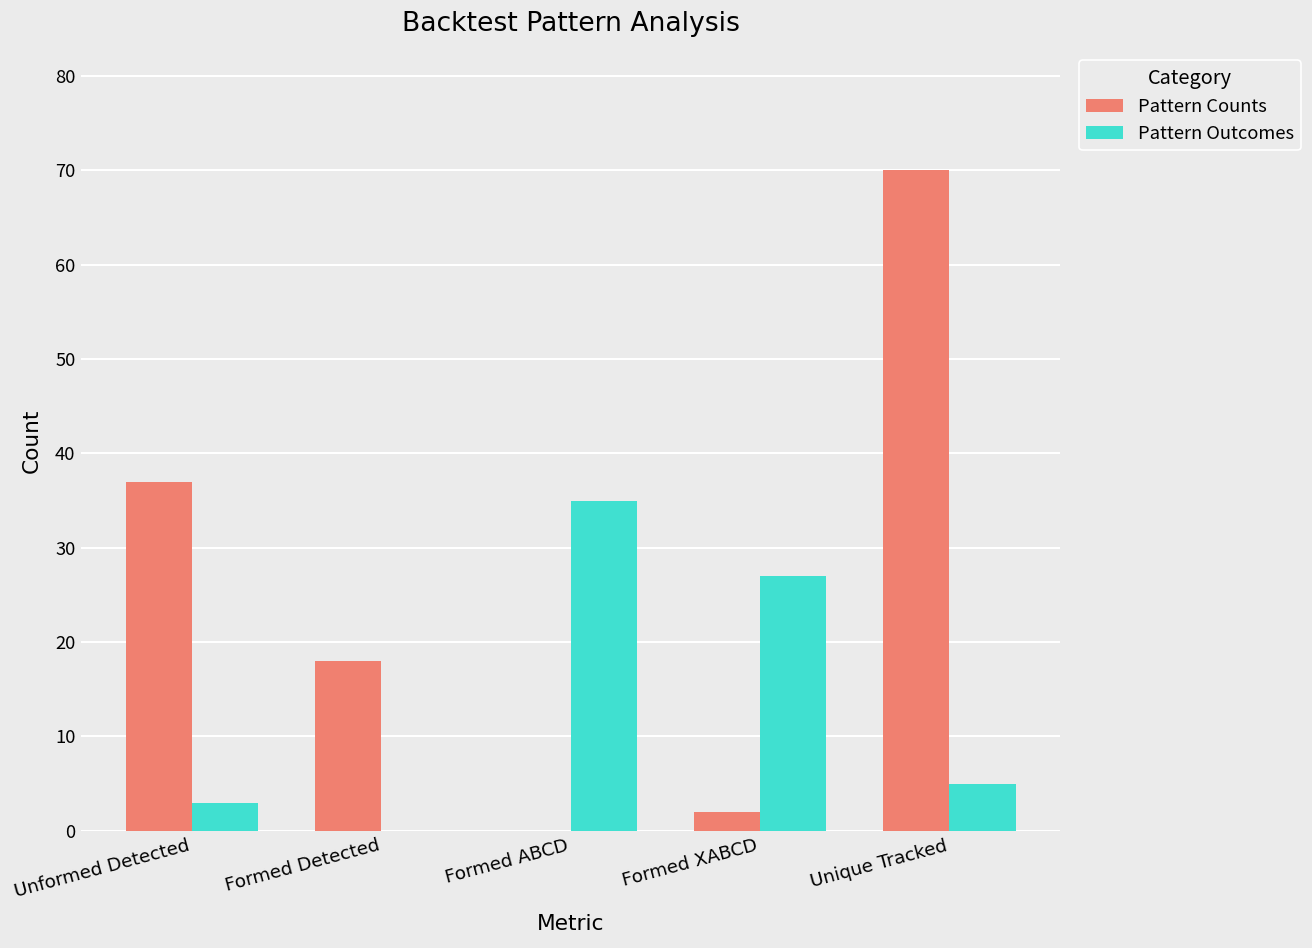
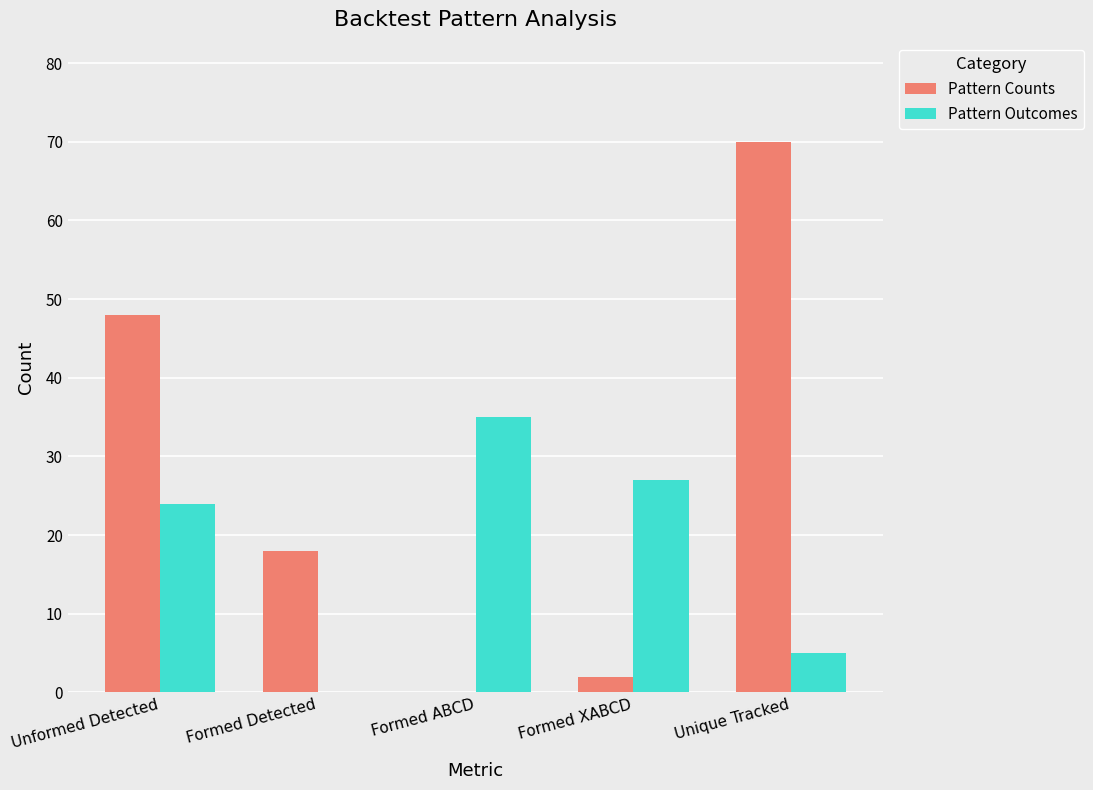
Pattern Counts, Unformed Detected: 37 -> 48
Pattern Outcomes, Unformed Detected: 3 -> 24
